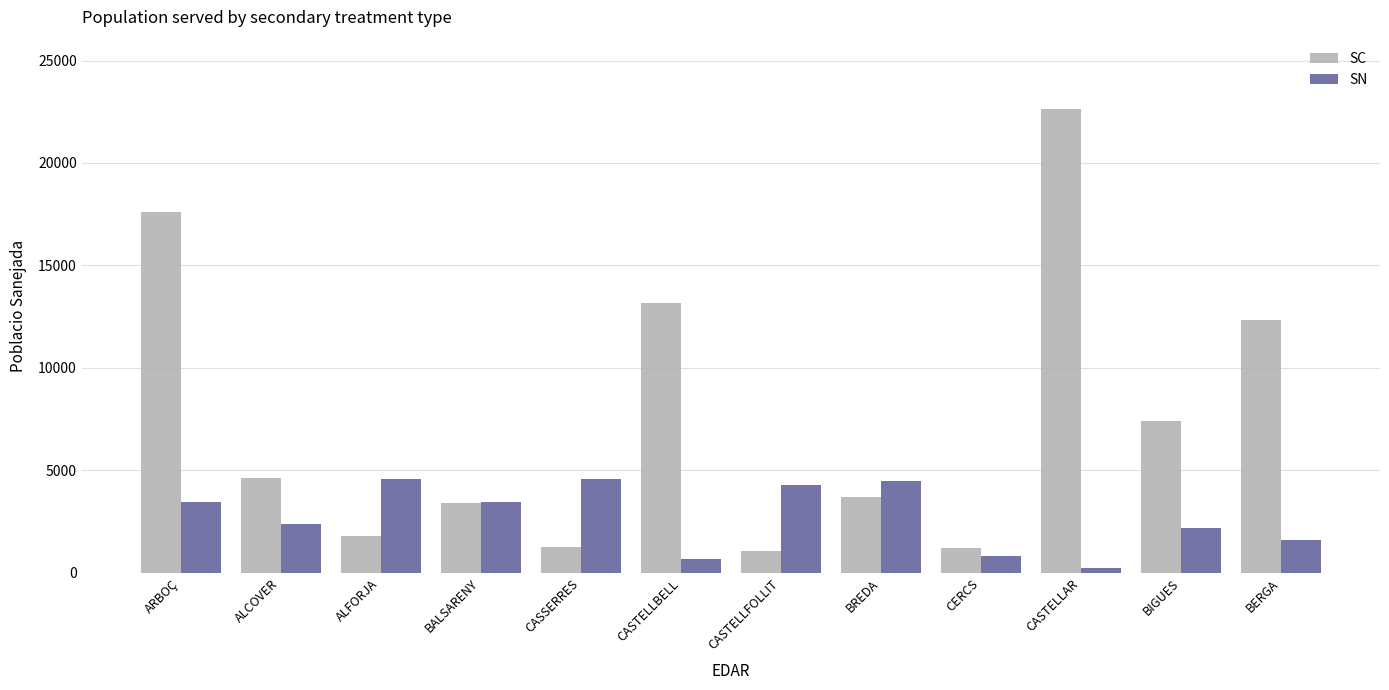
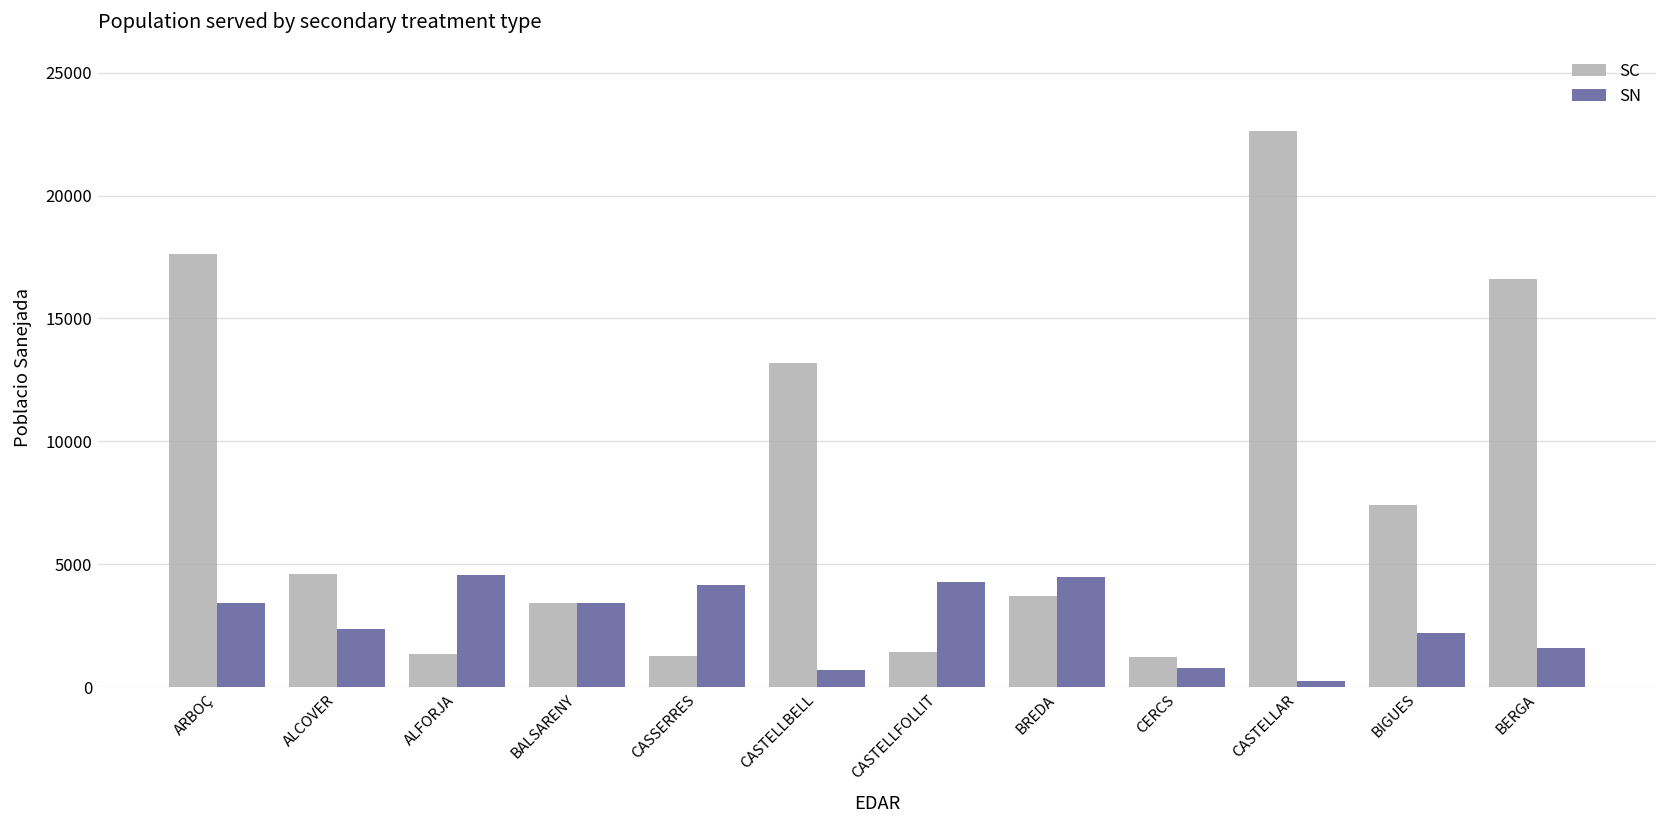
SC, ALFORJA: 1800 -> 1400
SN, CASSERRES: 4600 -> 4200
SC, CASTELLFOLLIT: 1000 -> 1400
SC, BERGA: 12300 -> 16600
